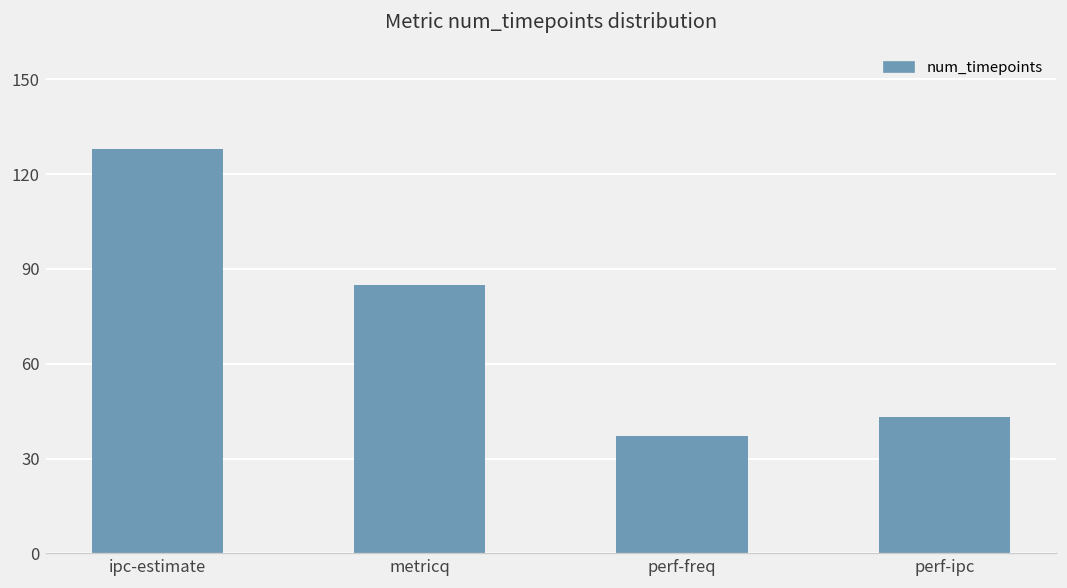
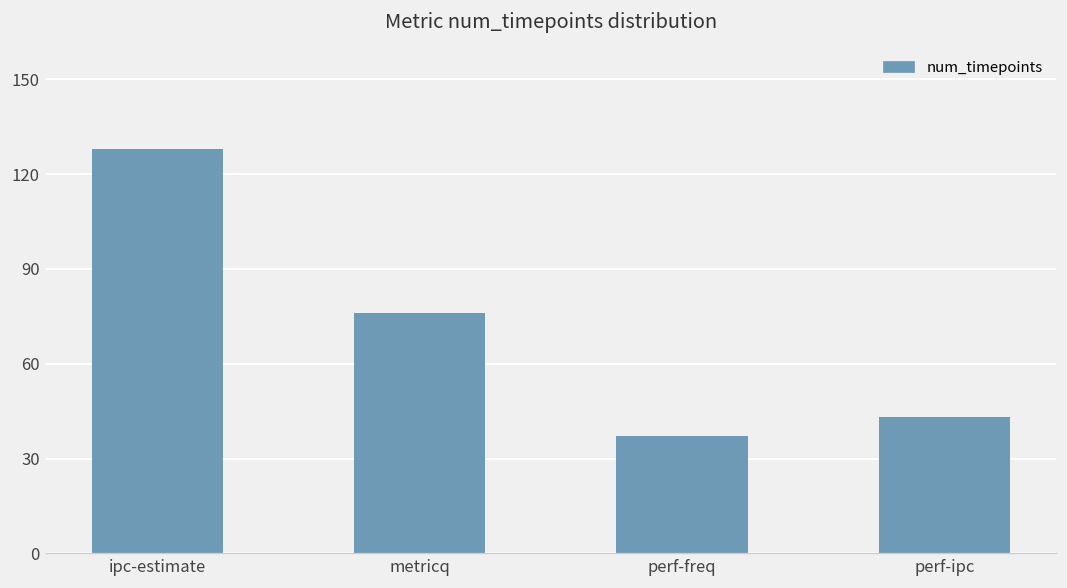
metricq: 85 -> 76
